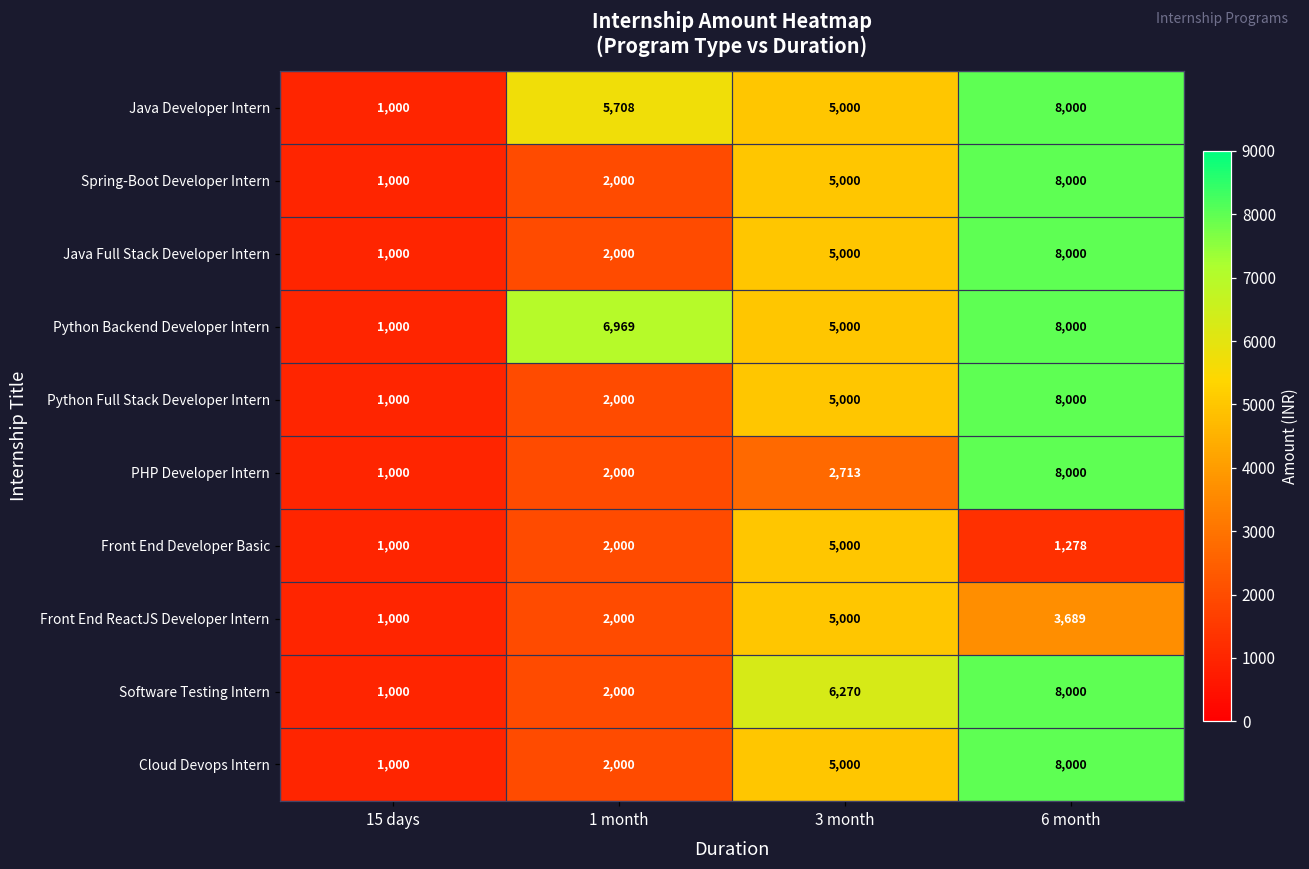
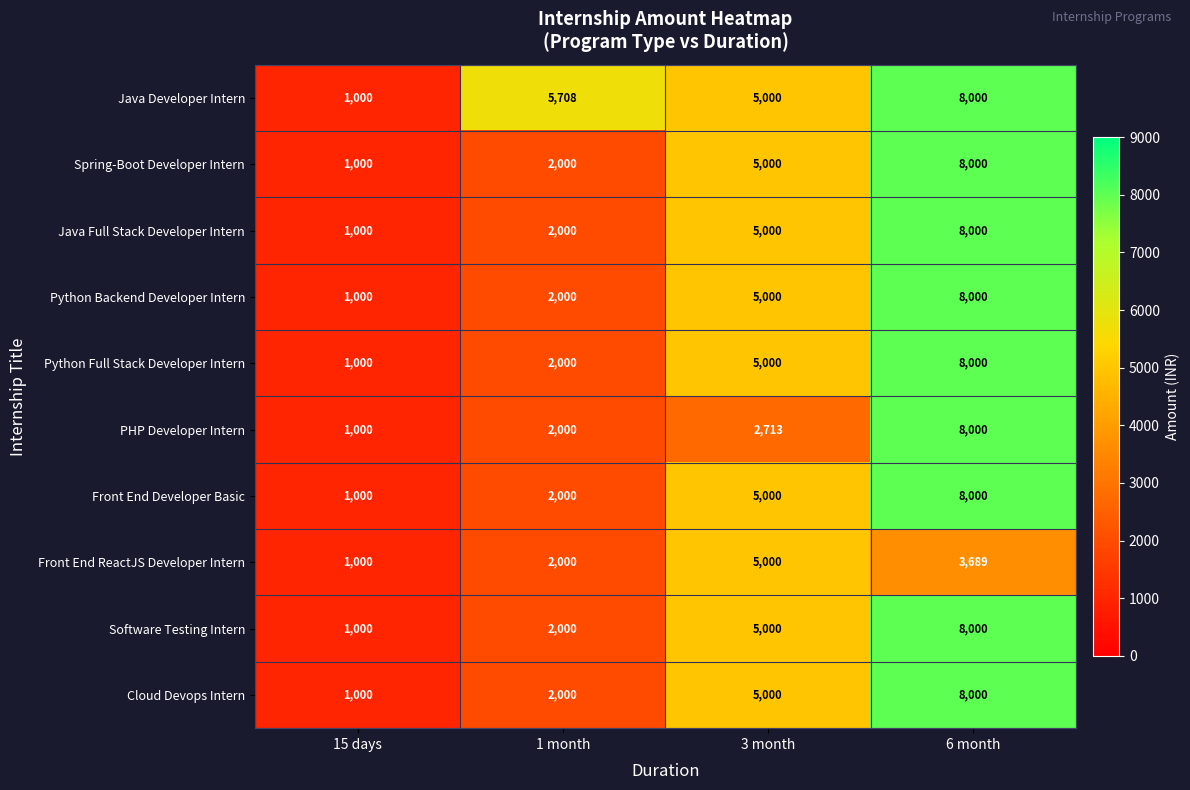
Python Backend Developer Intern, 1 month: 6,969 -> 2,000
Front End Developer Basic, 6 month: 1,278 -> 8,000
Software Testing Intern, 3 month: 6,270 -> 5,000
